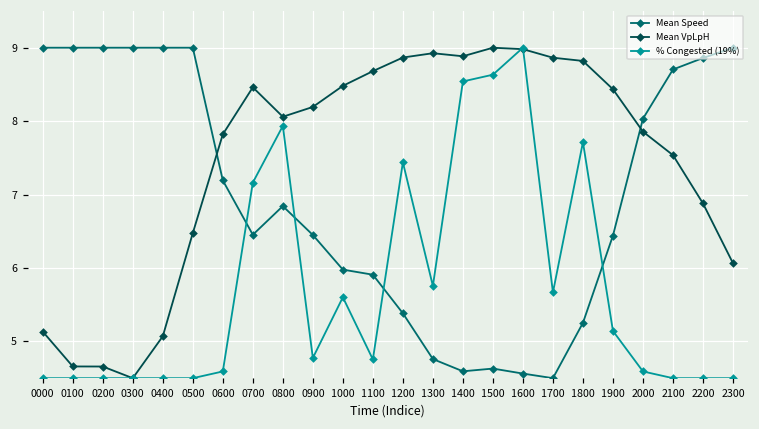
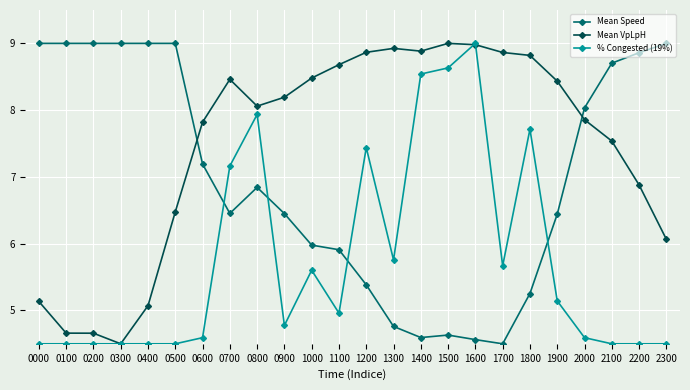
% Congested (19%), 1100: 4.8 -> 5.0
